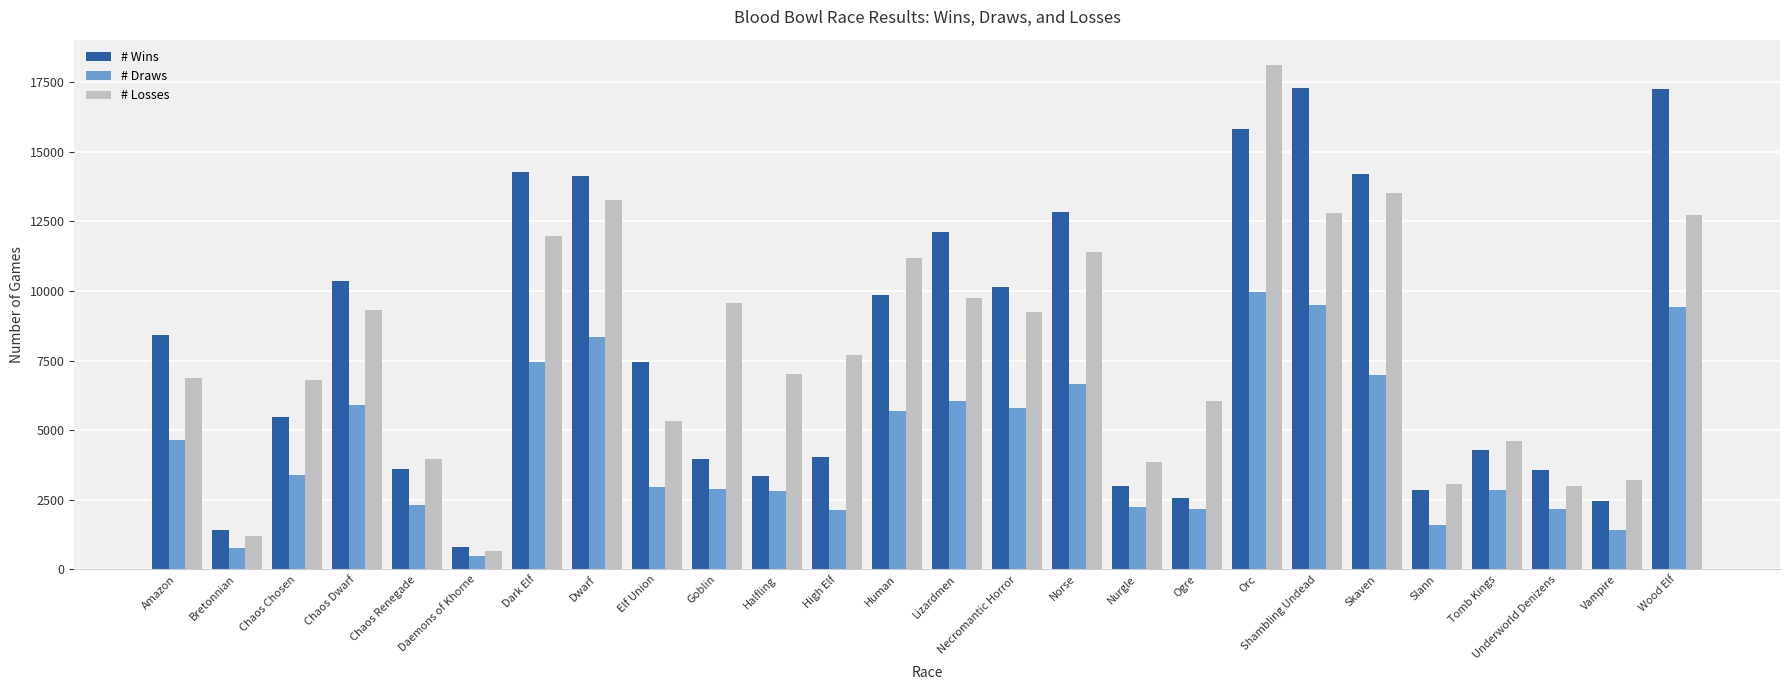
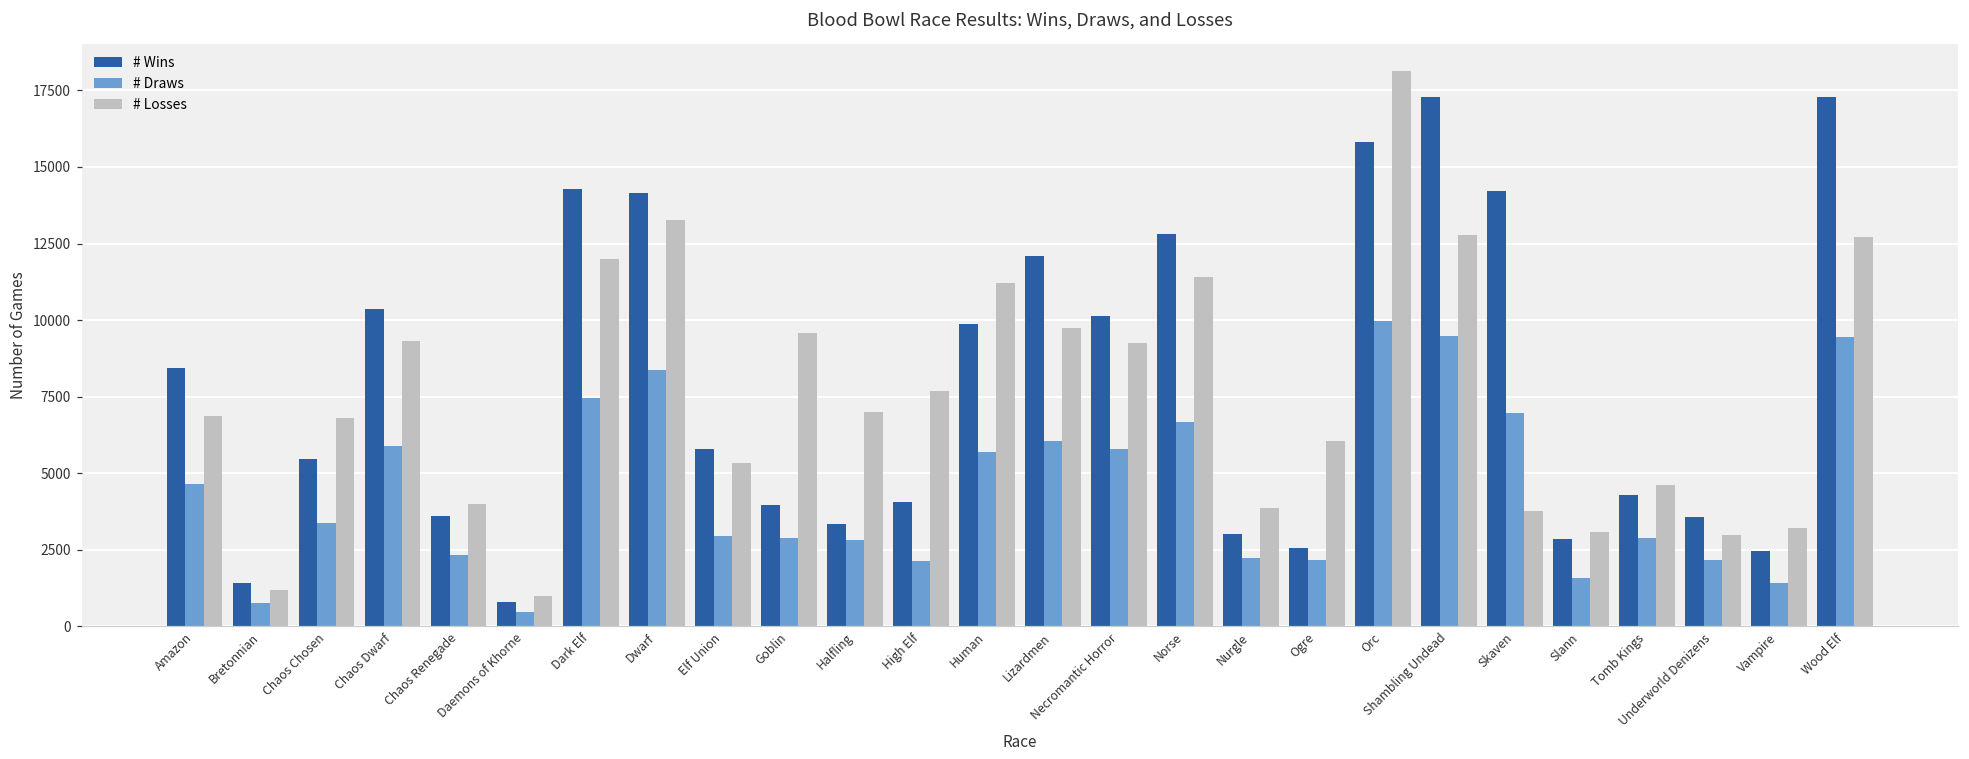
# Losses, Daemons of Khorne: 700 -> 1000
# Wins, Elf Union: 7500 -> 5800
# Losses, Skaven: 13500 -> 3800
